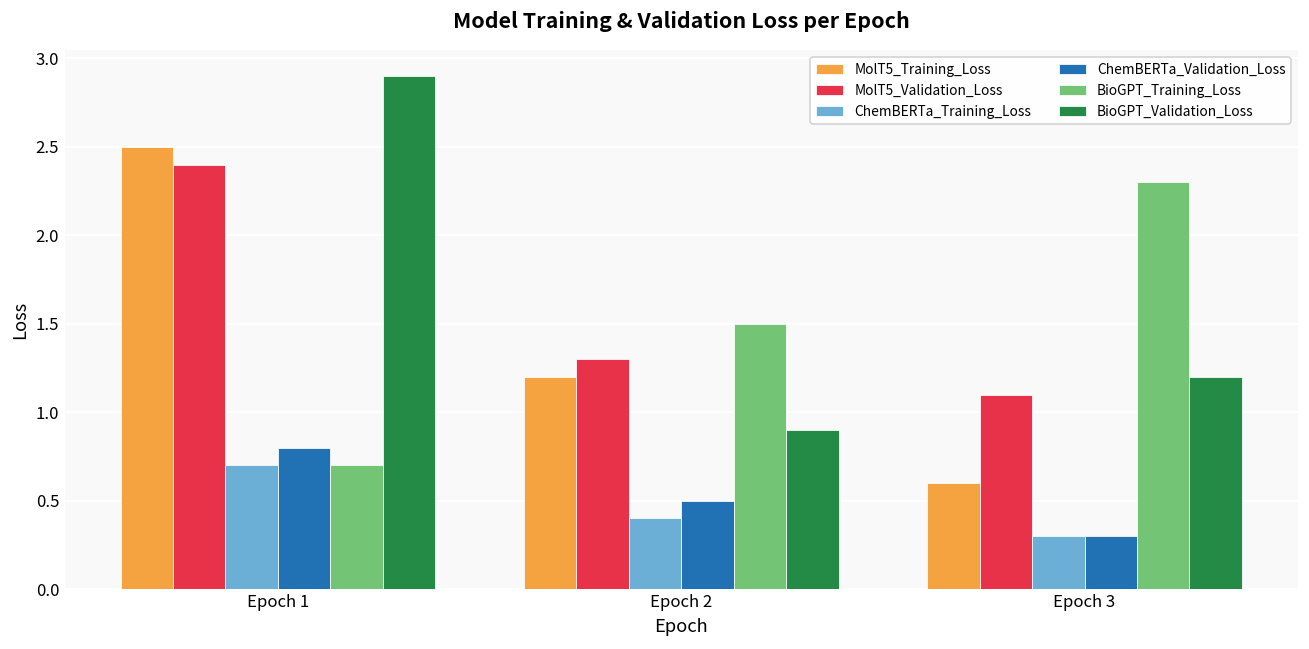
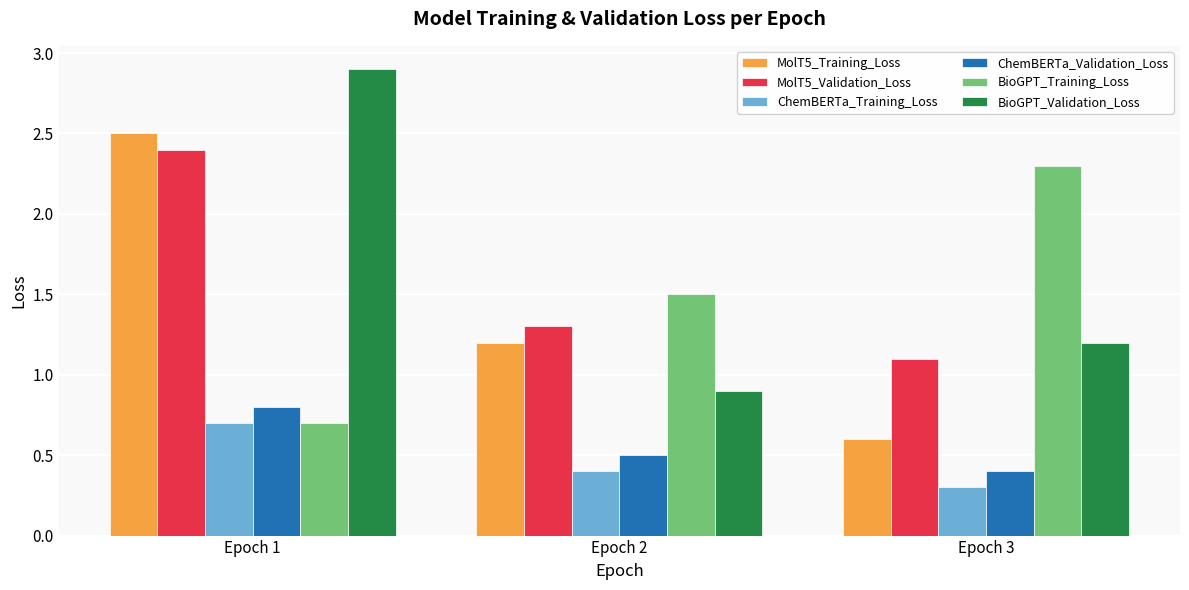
ChemBERTa_Validation_Loss, Epoch 3: 0.3 -> 0.4
